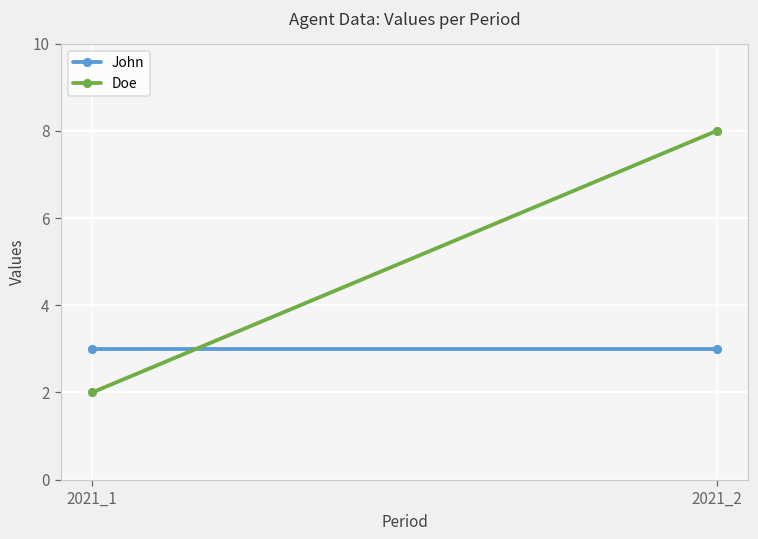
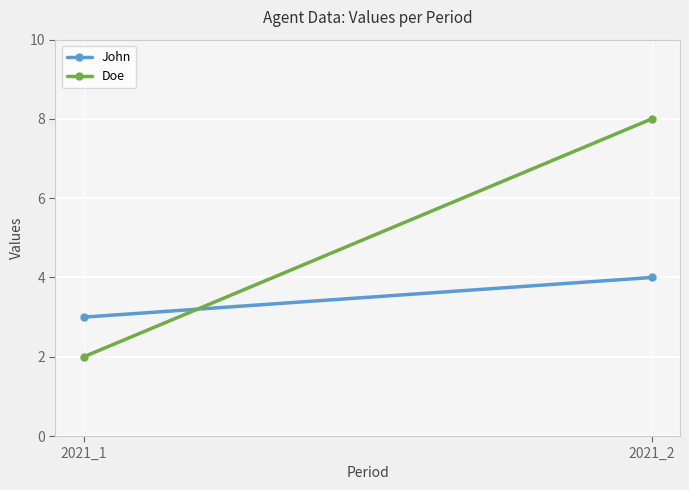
John, 2021_2: 3 -> 4
